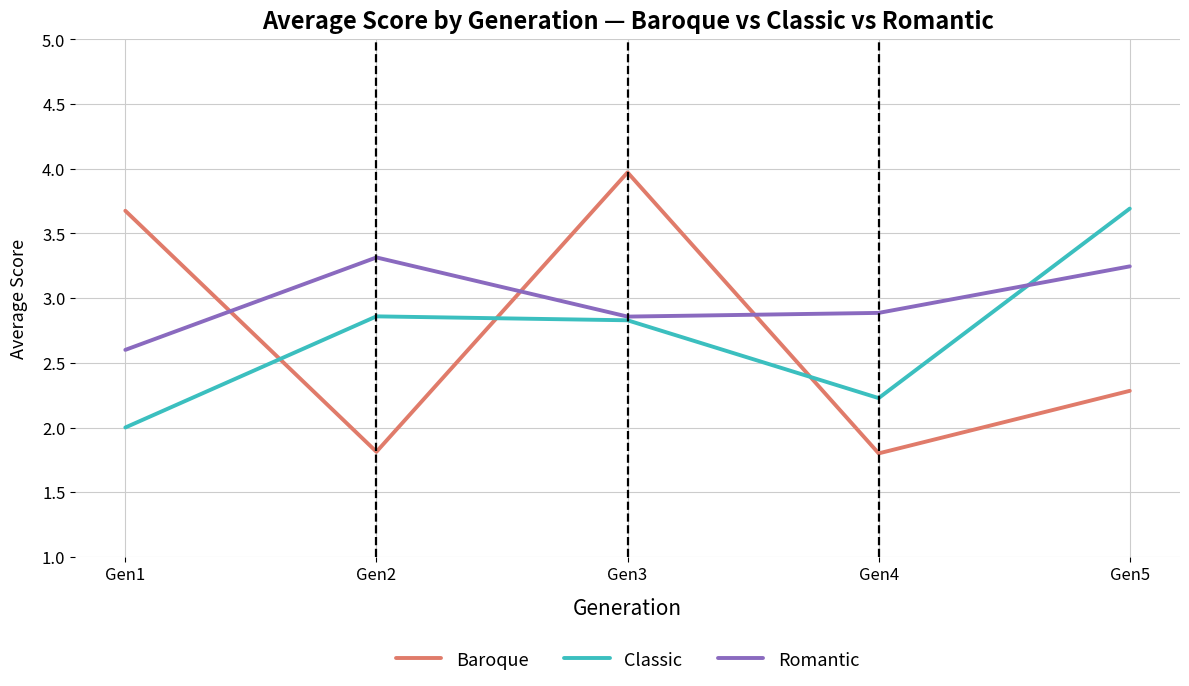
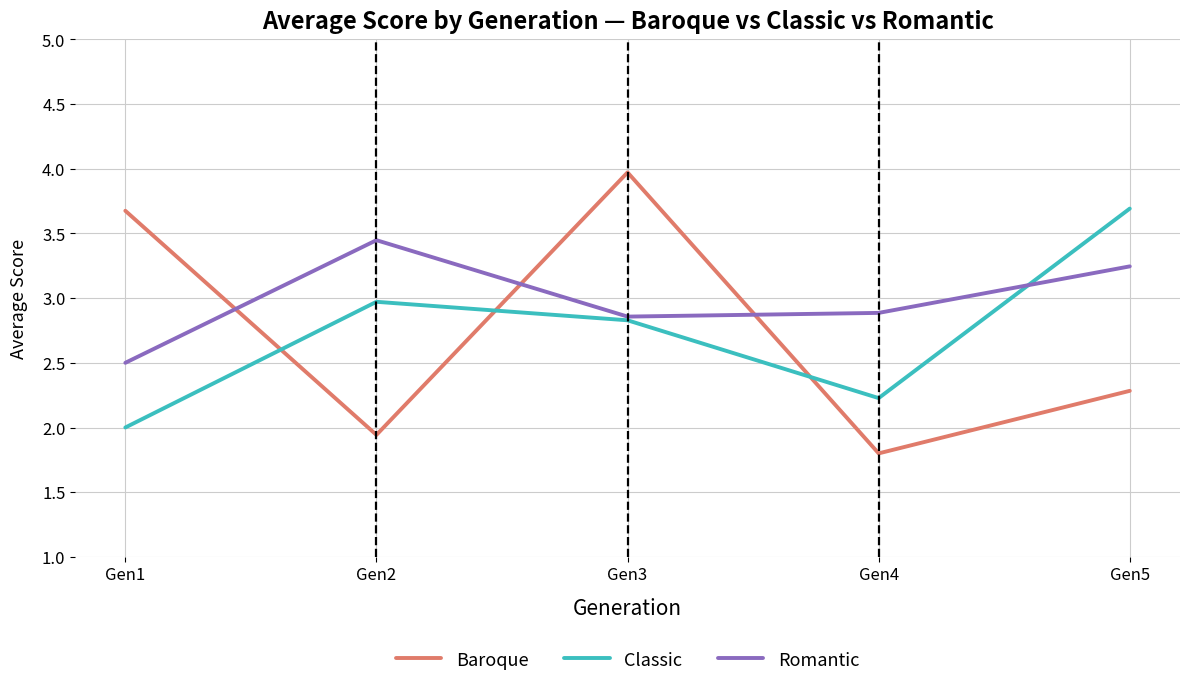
Romantic, Gen1: 2.6 -> 2.5
Baroque, Gen2: 1.81 -> 1.94
Classic, Gen2: 2.86 -> 2.97
Romantic, Gen2: 3.31 -> 3.45
